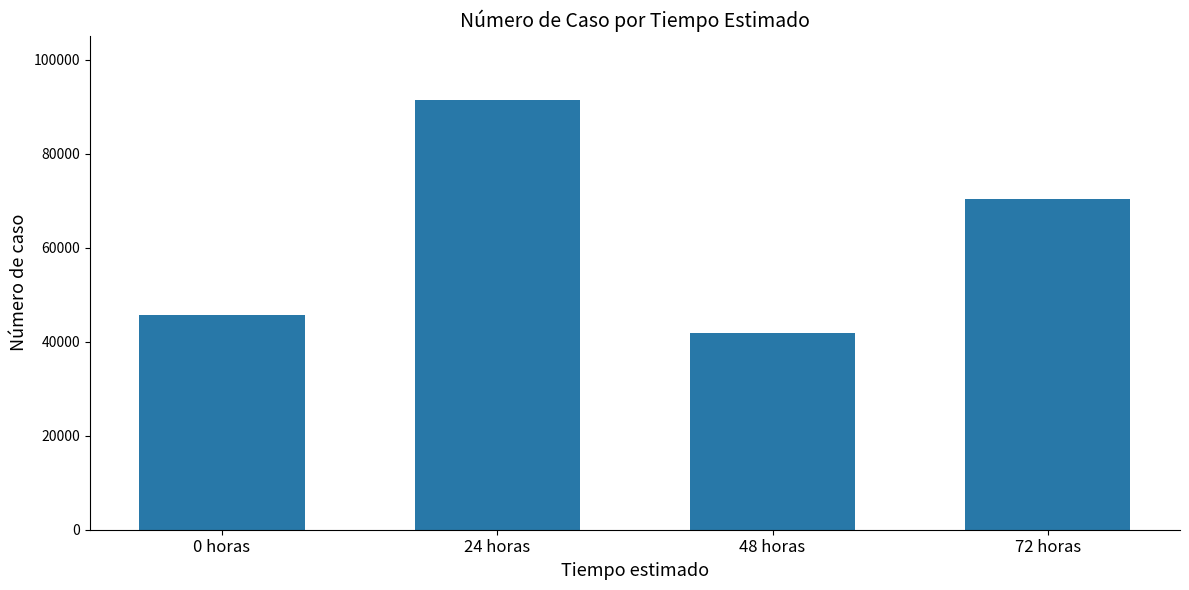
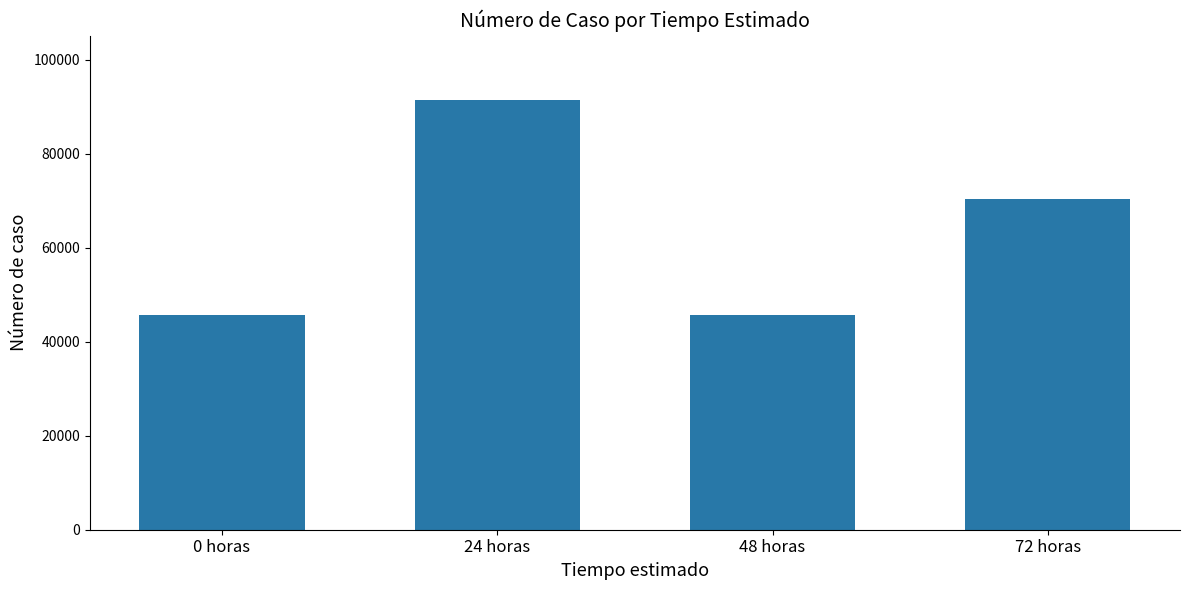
48 horas: 42000 -> 46000
